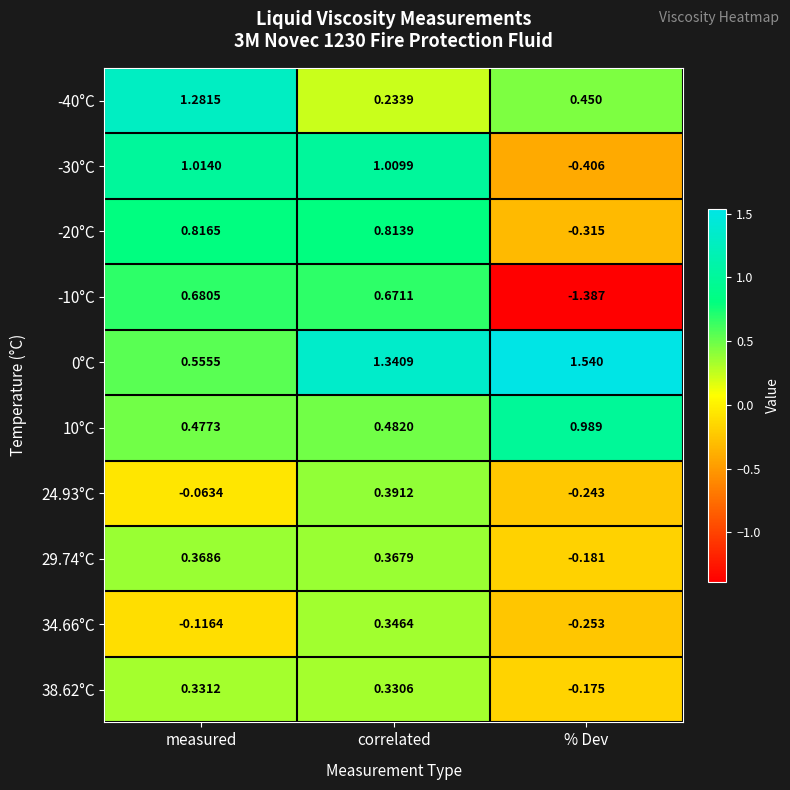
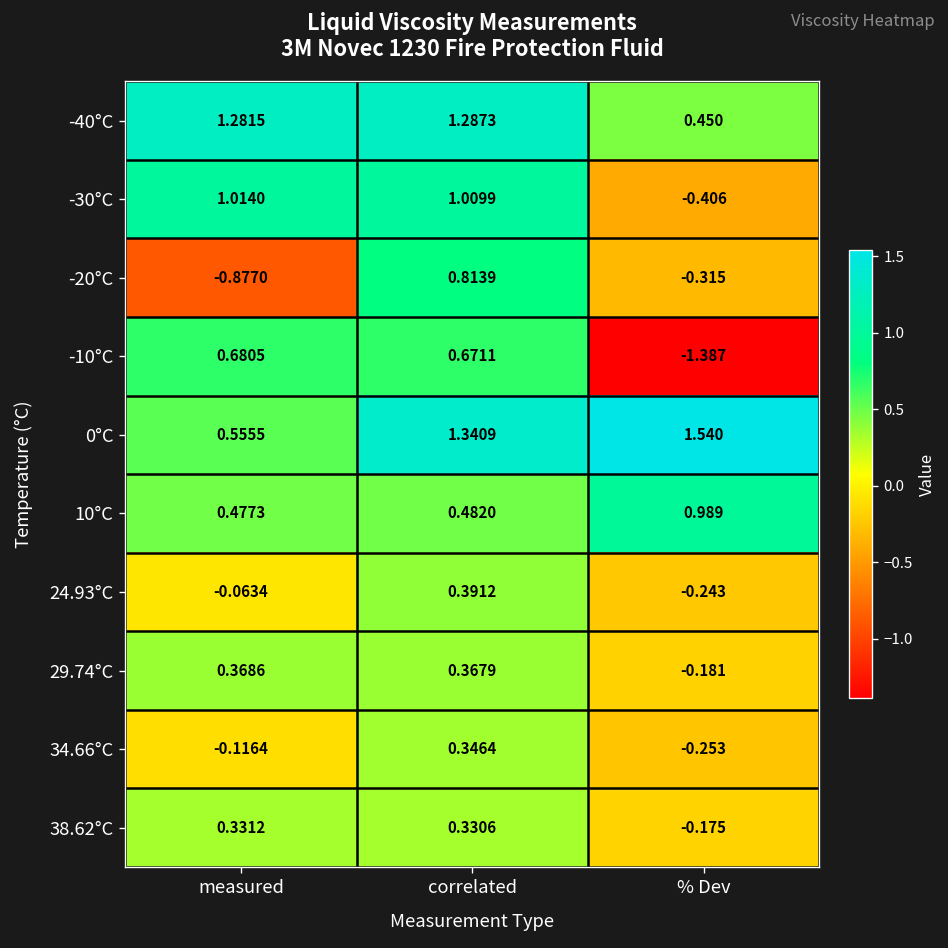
-40°C, correlated: 0.2339 -> 1.2873
-20°C, measured: 0.8165 -> -0.8770
